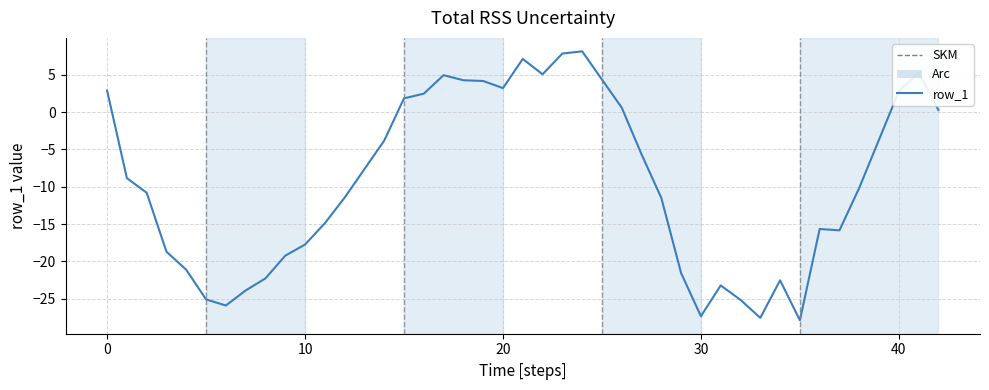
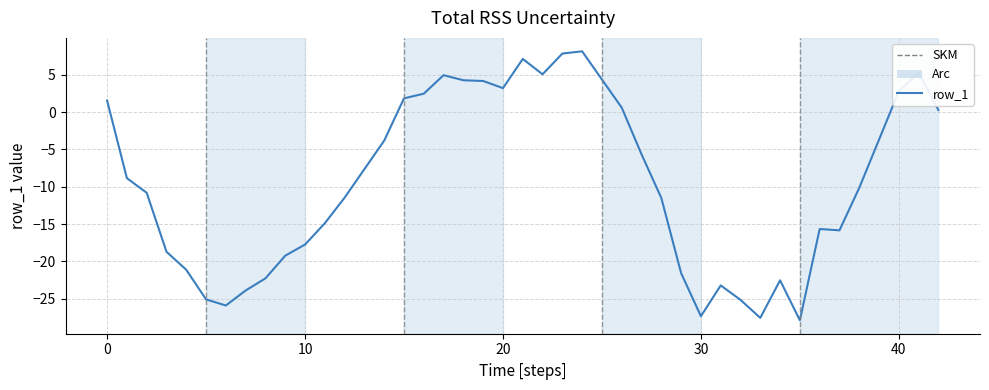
0: 3 -> 2
